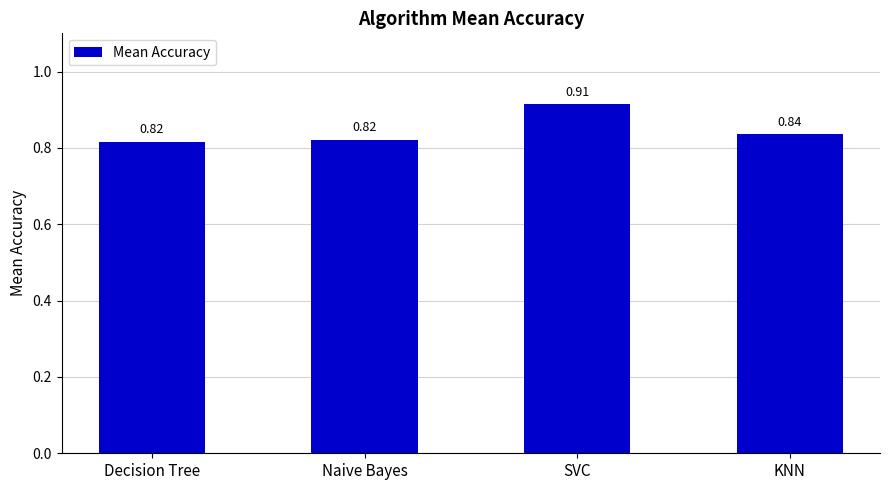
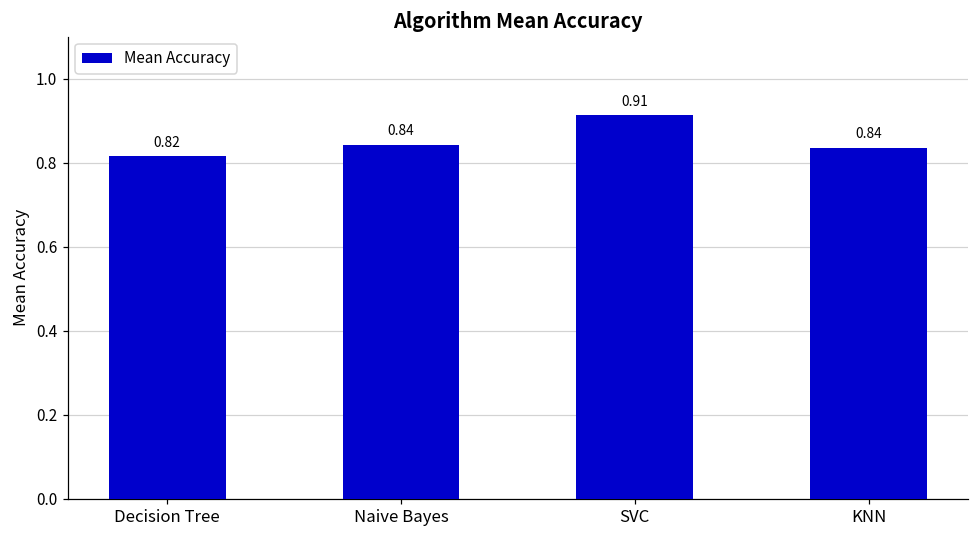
Naive Bayes: 0.82 -> 0.84
